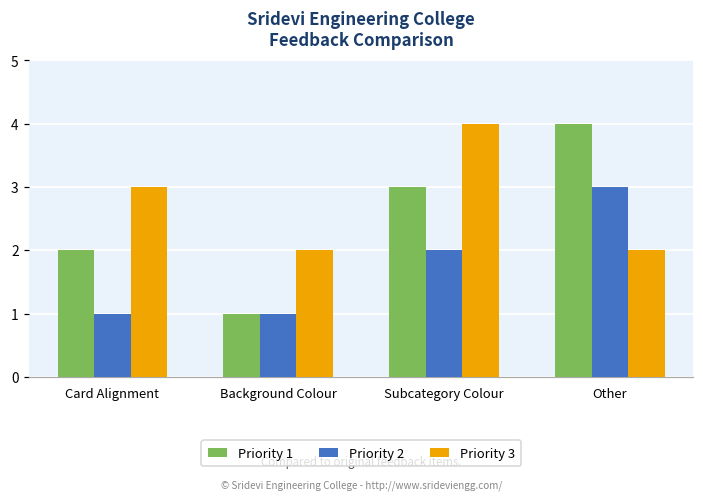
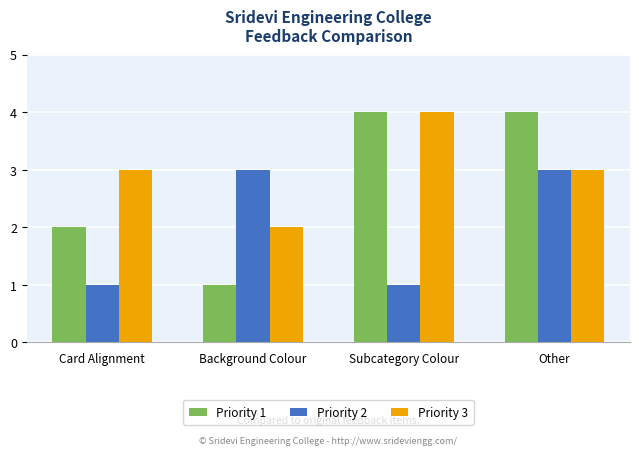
Priority 2, Background Colour: 1 -> 3
Priority 1, Subcategory Colour: 3 -> 4
Priority 2, Subcategory Colour: 2 -> 1
Priority 3, Other: 2 -> 3
